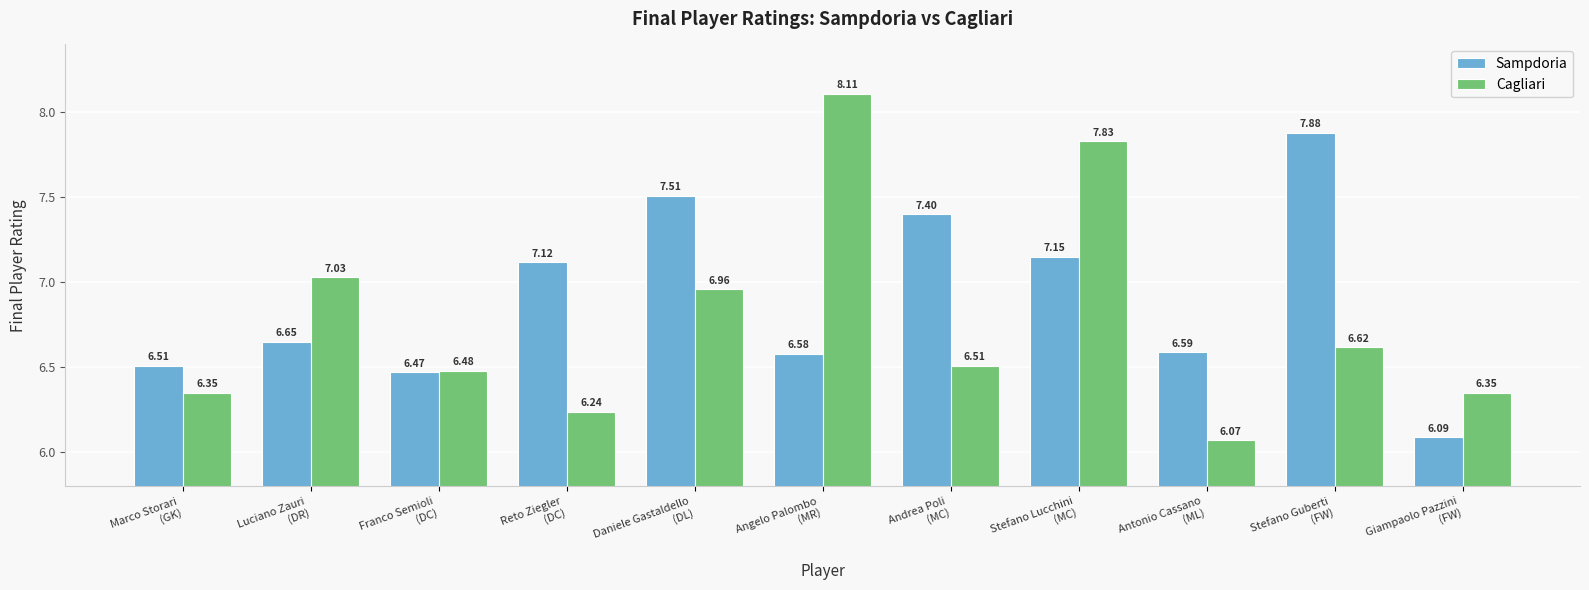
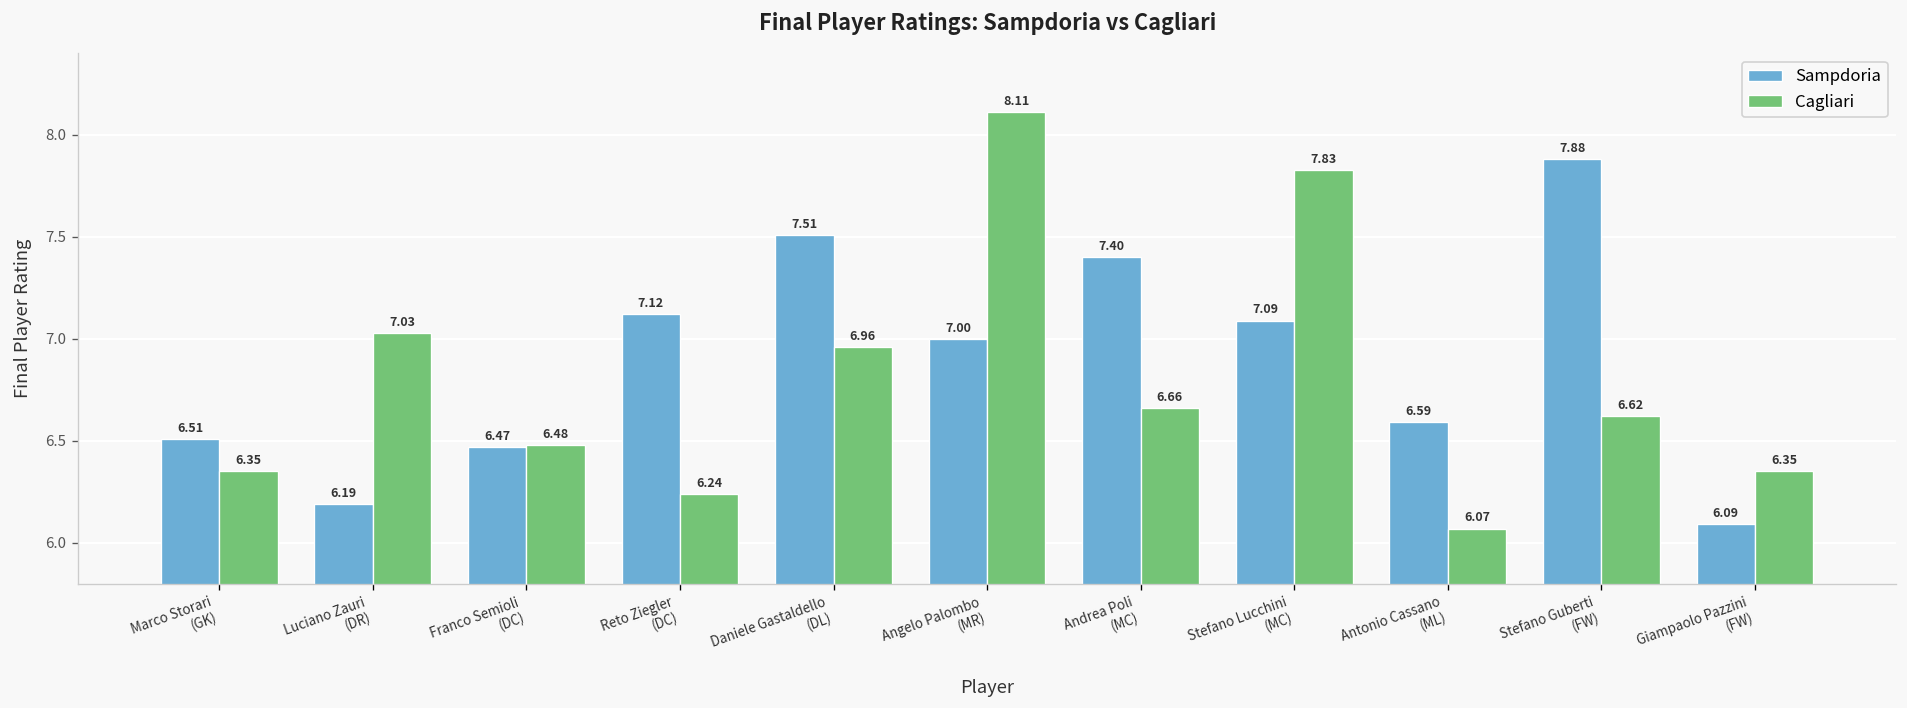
Sampdoria, Luciano Zauri (DR): 6.65 -> 6.19
Sampdoria, Angelo Palombo (MR): 6.58 -> 7.00
Cagliari, Andrea Poli (MC): 6.51 -> 6.66
Sampdoria, Stefano Lucchini (MC): 7.15 -> 7.09
